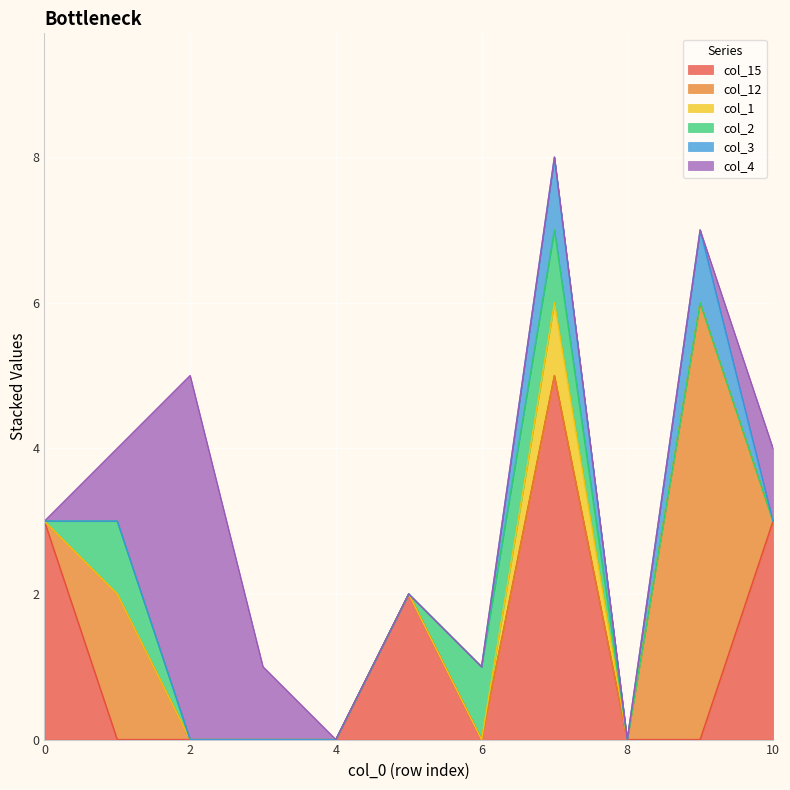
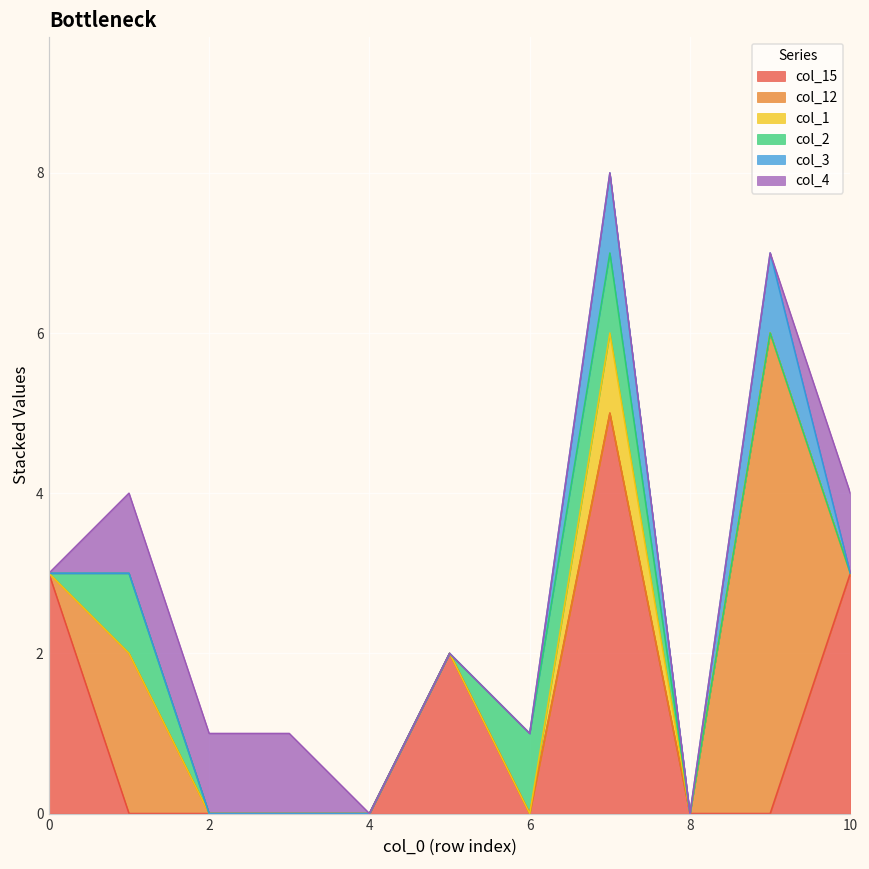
col_4, 2: 5 -> 1
